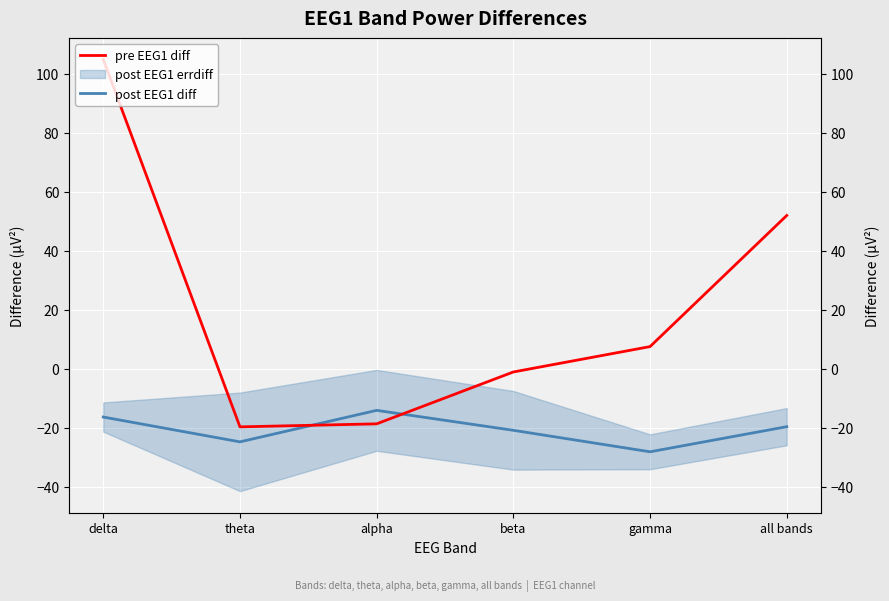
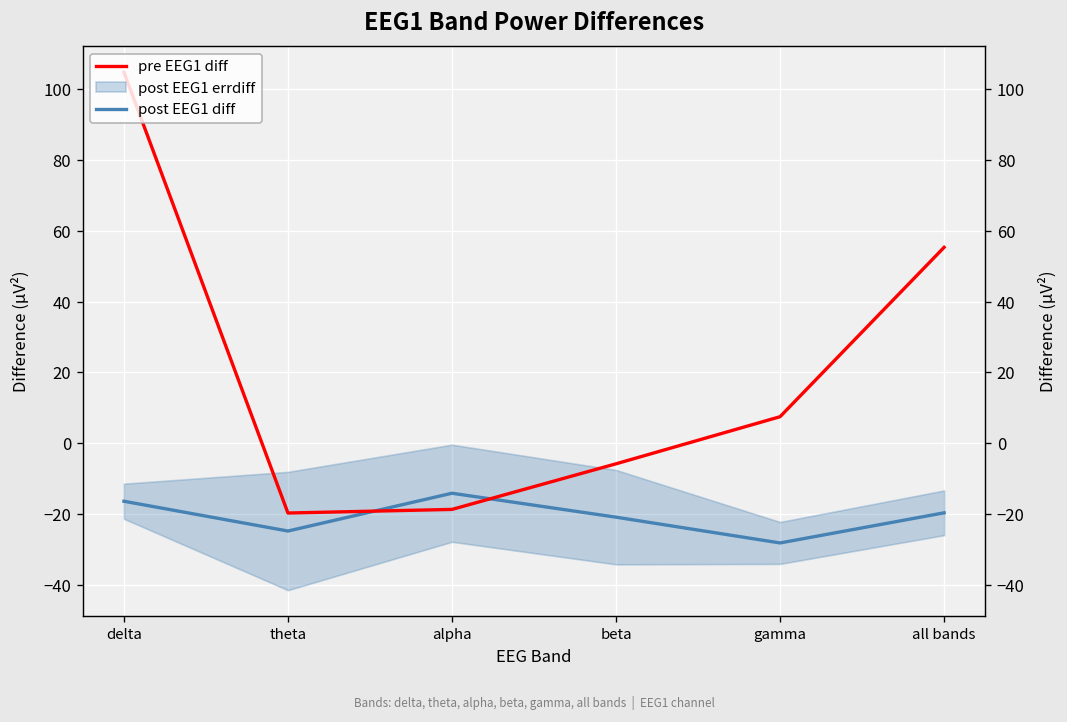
pre EEG1 diff, beta: -1 -> -6
pre EEG1 diff, all bands: 52 -> 55
